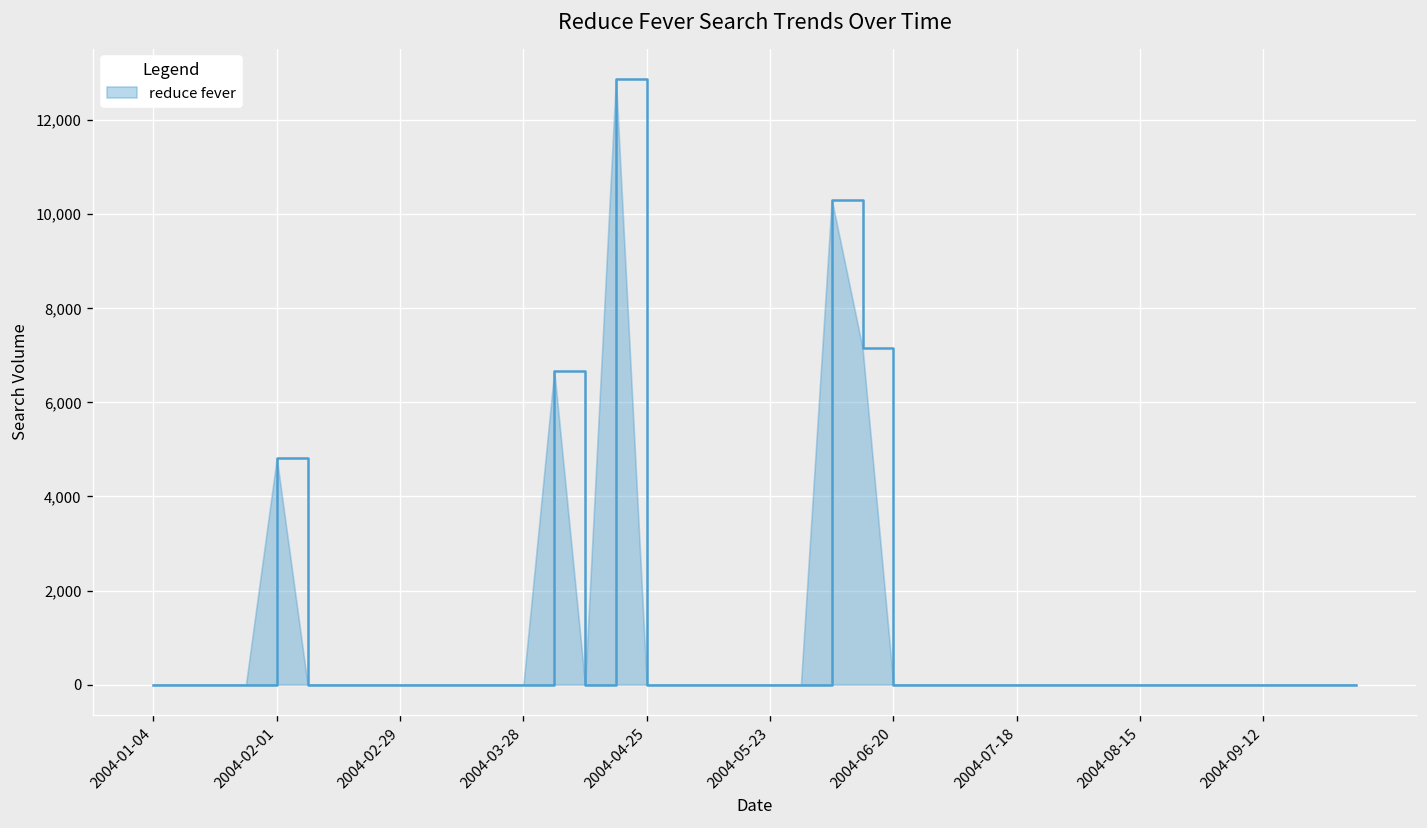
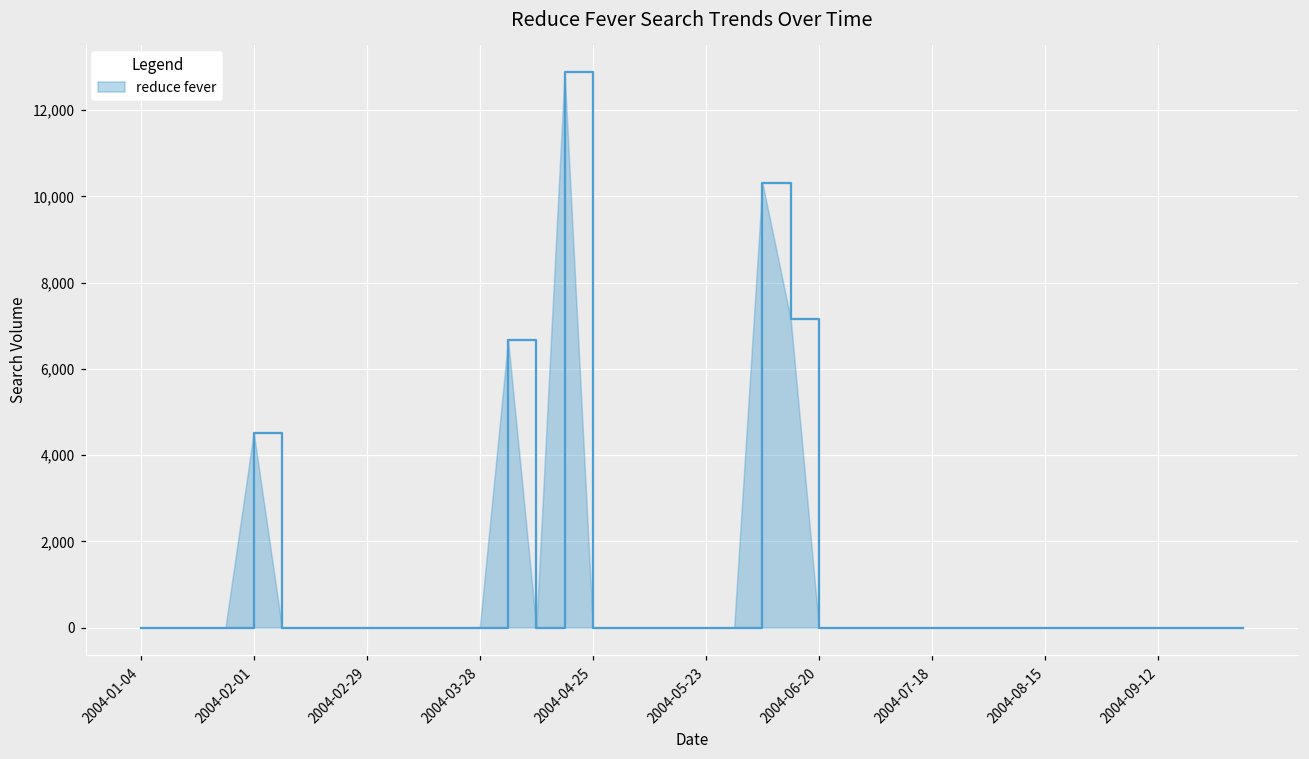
2004-02-01: 4,800 -> 4,500
